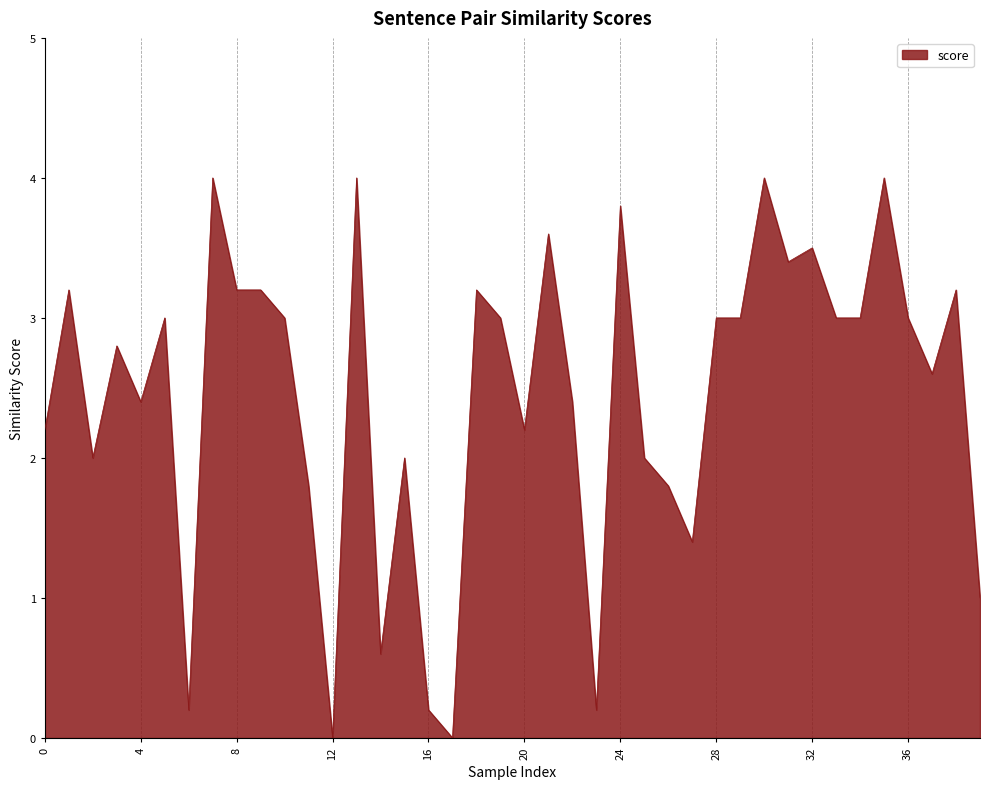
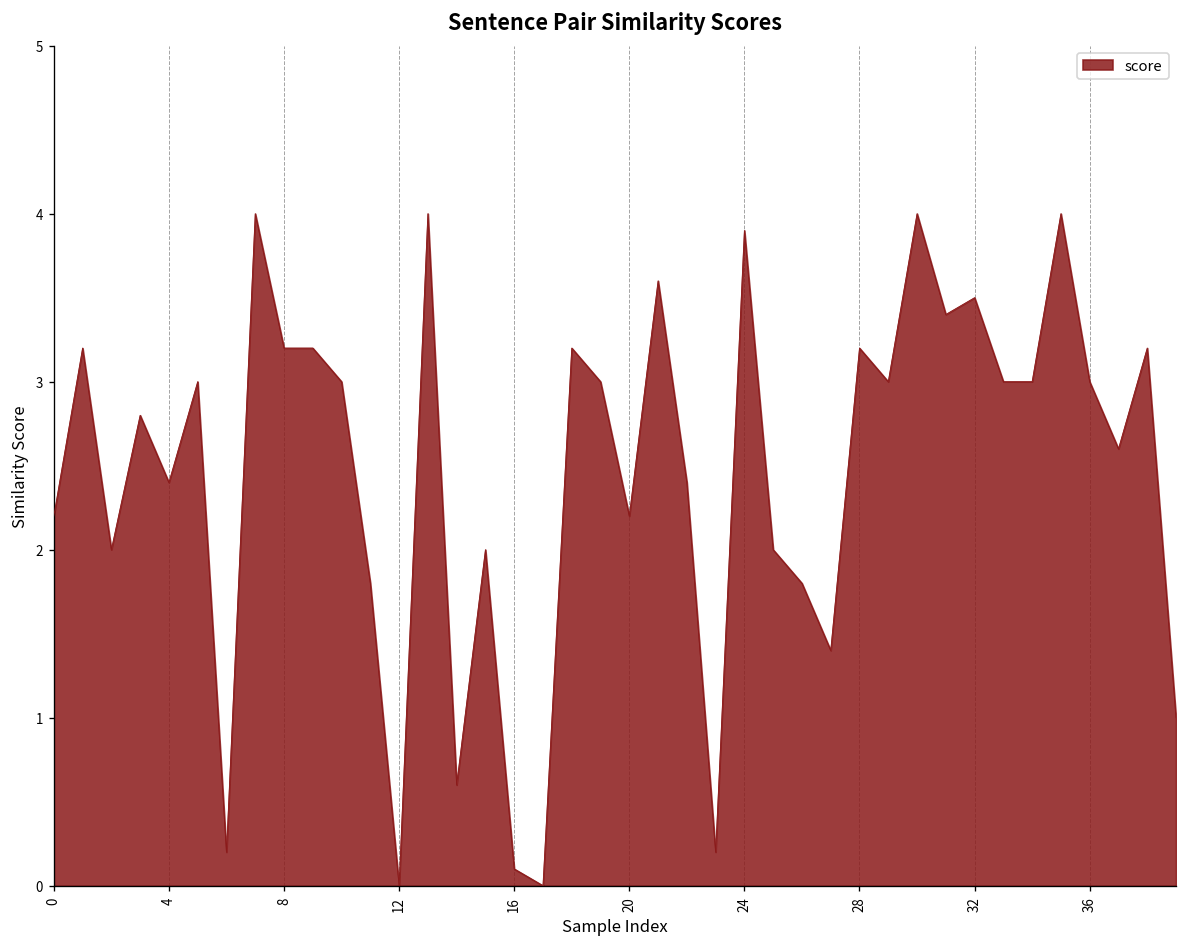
16: 0.2 -> 0.1
24: 3.8 -> 3.9
28: 3.0 -> 3.2
